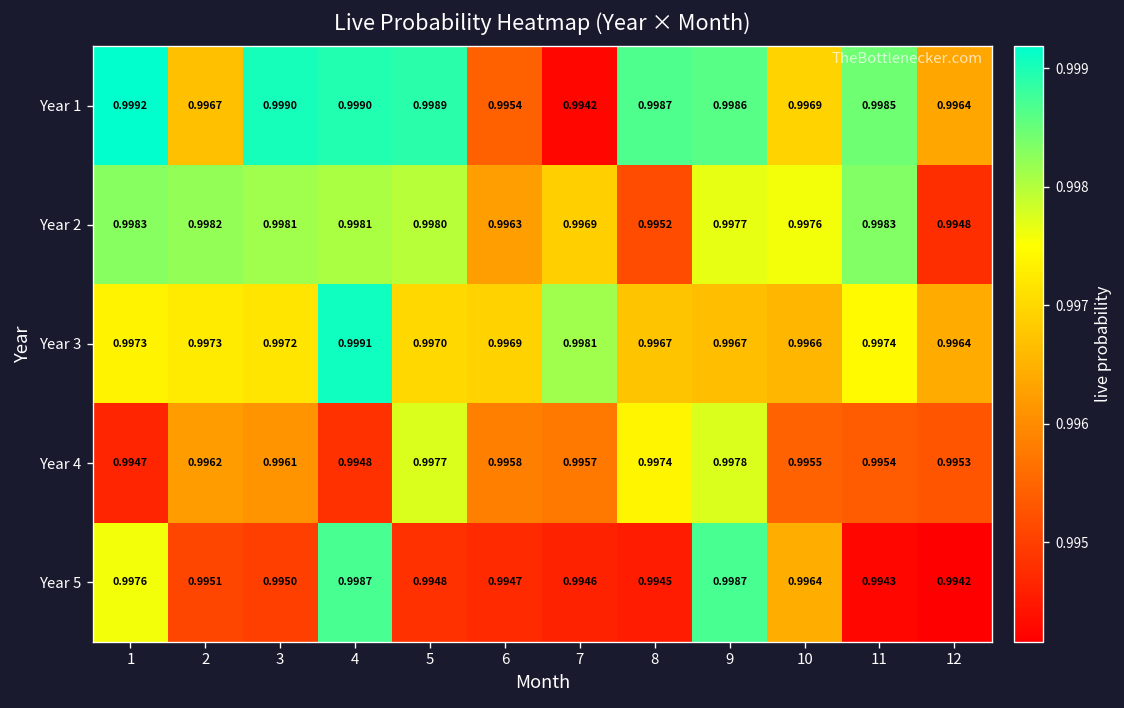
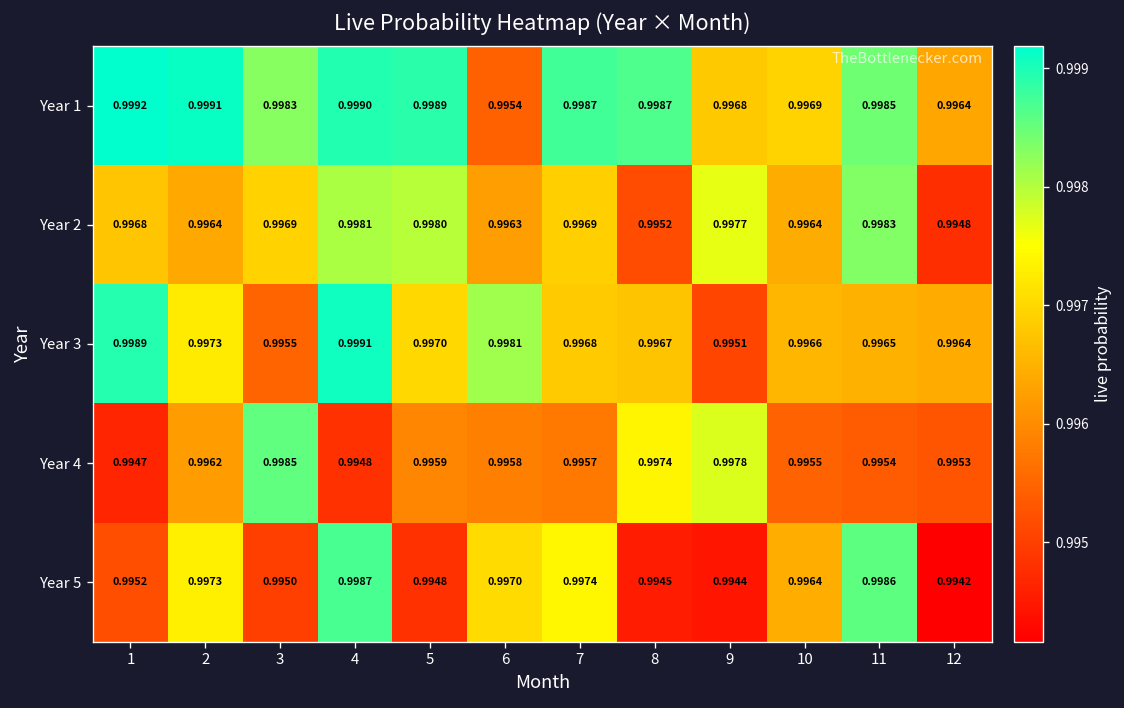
Year 1, 2: 0.9967 -> 0.9991
Year 1, 3: 0.9990 -> 0.9983
Year 1, 7: 0.9942 -> 0.9987
Year 1, 9: 0.9986 -> 0.9968
Year 2, 1: 0.9983 -> 0.9968
Year 2, 2: 0.9982 -> 0.9964
Year 2, 3: 0.9981 -> 0.9969
Year 2, 10: 0.9976 -> 0.9964
Year 3, 1: 0.9973 -> 0.9989
Year 3, 3: 0.9972 -> 0.9955
Year 3, 6: 0.9969 -> 0.9981
Year 3, 7: 0.9981 -> 0.9968
Year 3, 9: 0.9967 -> 0.9951
Year 3, 11: 0.9974 -> 0.9965
Year 4, 3: 0.9961 -> 0.9985
Year 4, 5: 0.9977 -> 0.9959
Year 5, 1: 0.9976 -> 0.9952
Year 5, 2: 0.9951 -> 0.9973
Year 5, 6: 0.9947 -> 0.9970
Year 5, 7: 0.9946 -> 0.9974
Year 5, 9: 0.9987 -> 0.9944
Year 5, 11: 0.9943 -> 0.9986
